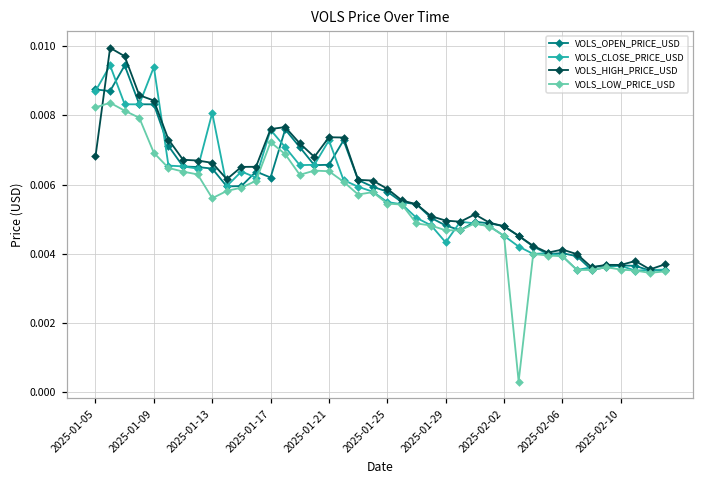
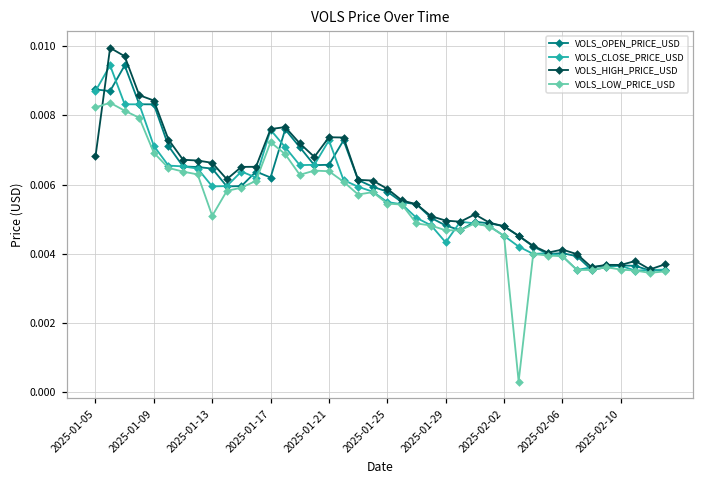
VOLS_CLOSE_PRICE_USD, 2025-01-09: 0.0094 -> 0.0071
VOLS_CLOSE_PRICE_USD, 2025-01-13: 0.0081 -> 0.0059
VOLS_LOW_PRICE_USD, 2025-01-13: 0.0056 -> 0.0051
